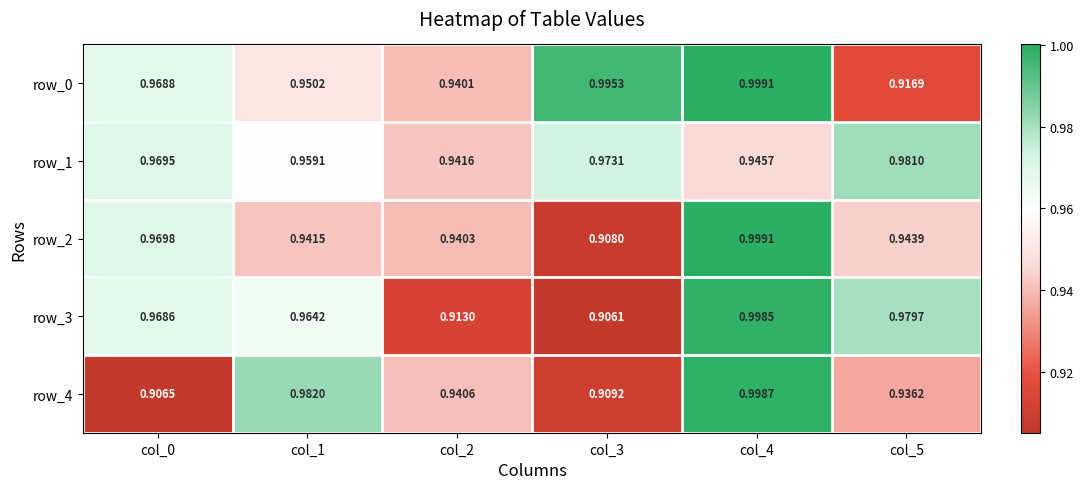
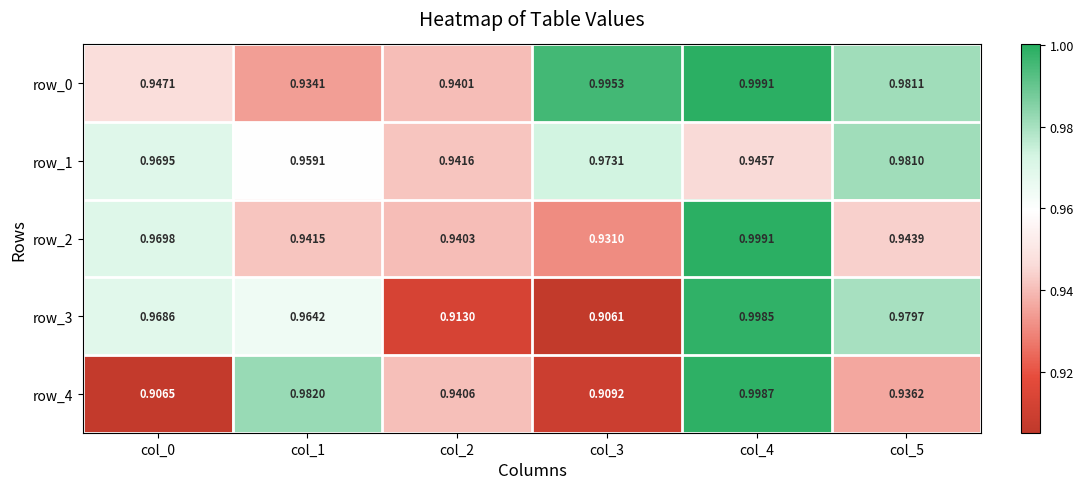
row_0, col_0: 0.9688 -> 0.9471
row_0, col_1: 0.9502 -> 0.9341
row_0, col_5: 0.9169 -> 0.9811
row_2, col_3: 0.9080 -> 0.9310
